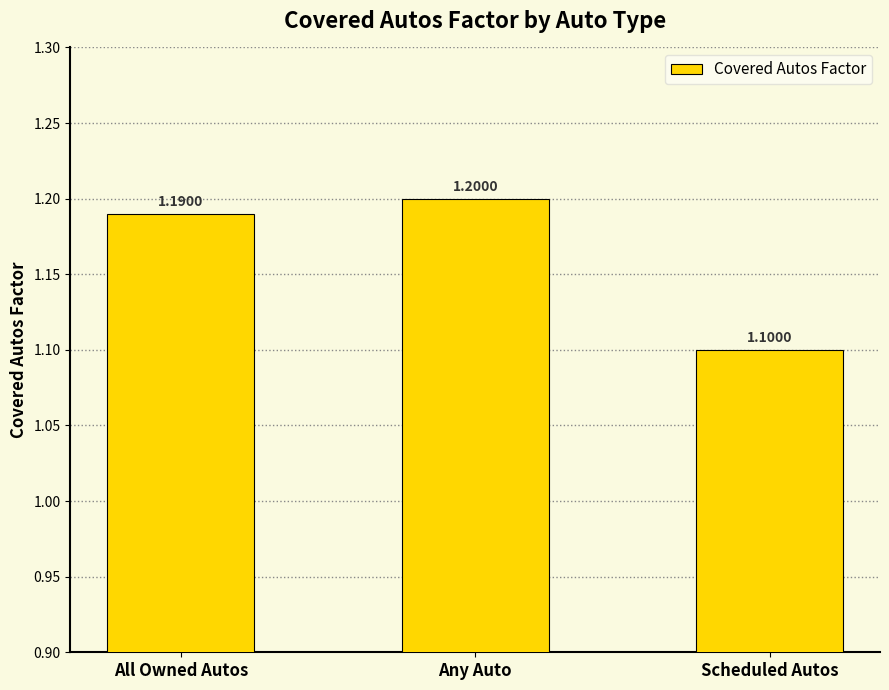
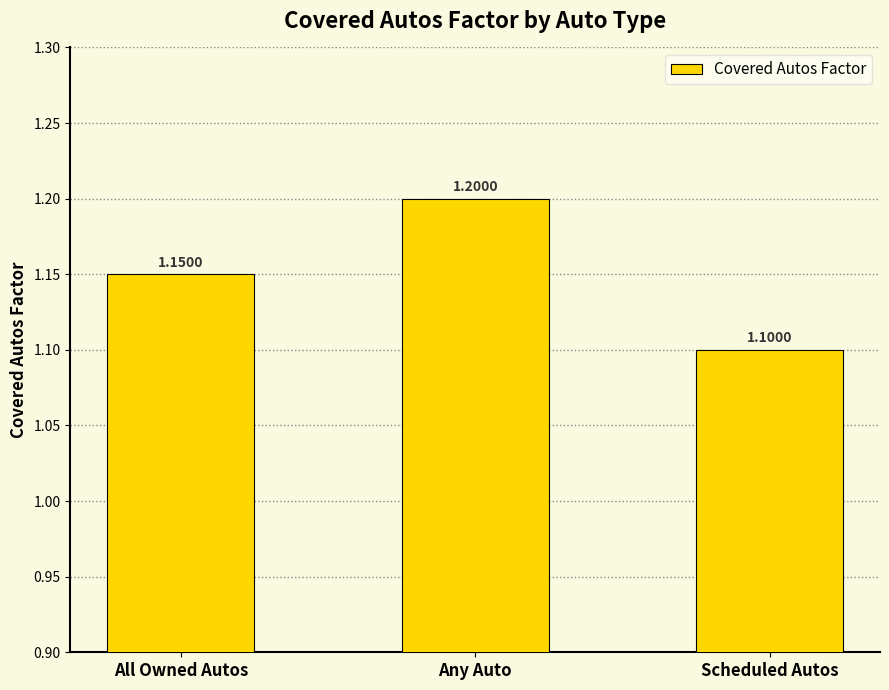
All Owned Autos: 1.1900 -> 1.1500
